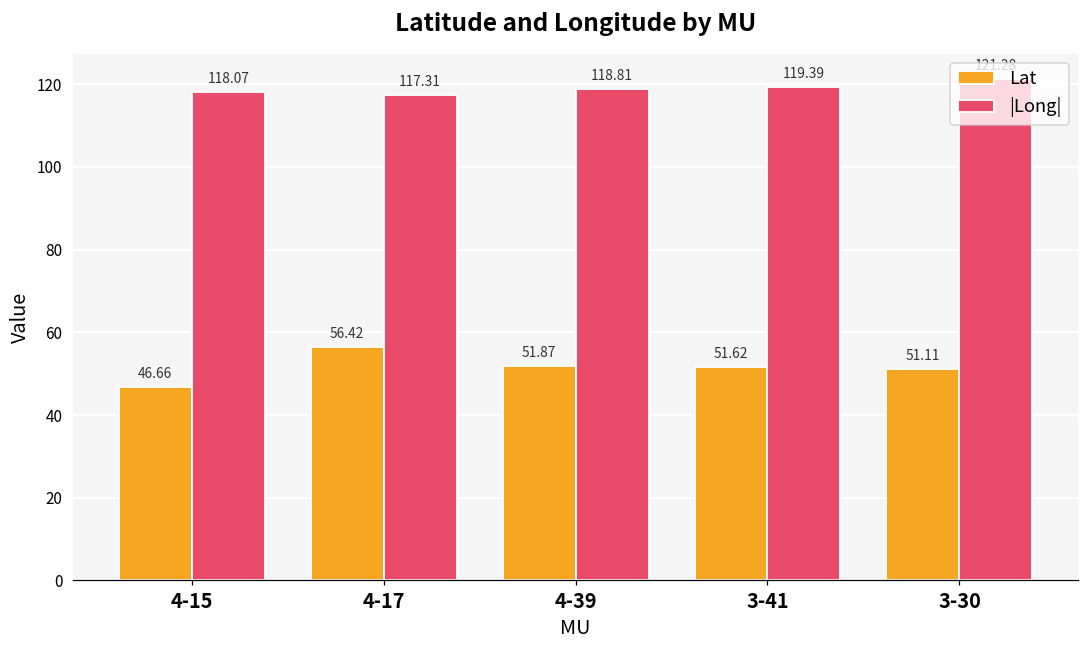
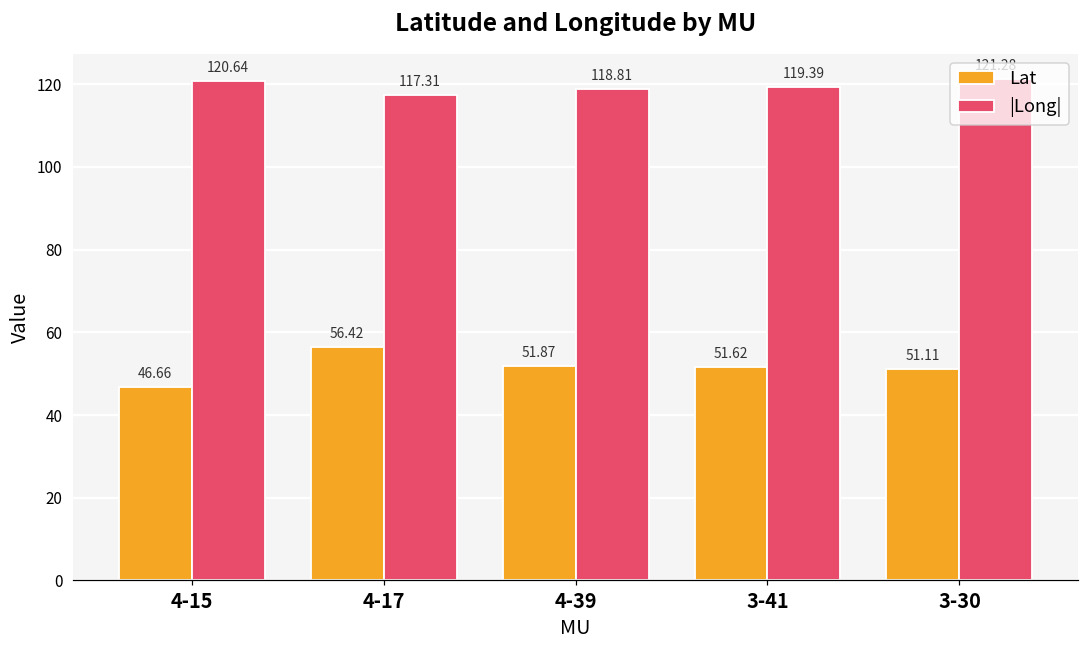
|Long|, 4-15: 118.07 -> 120.64
